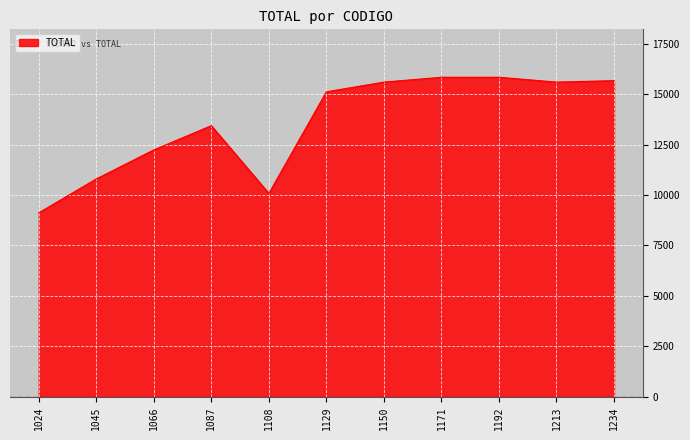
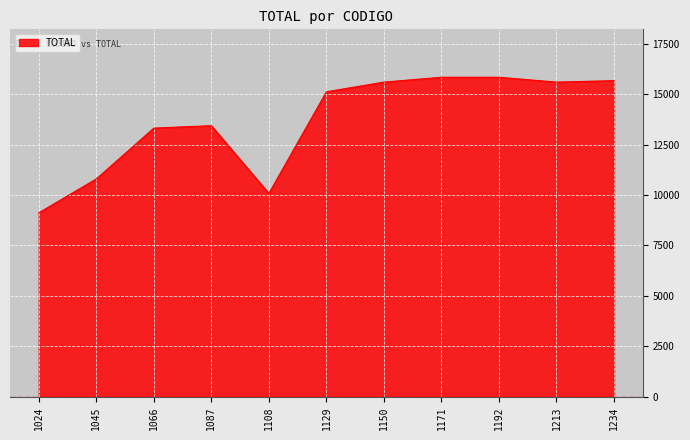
1066: 12200 -> 13300
